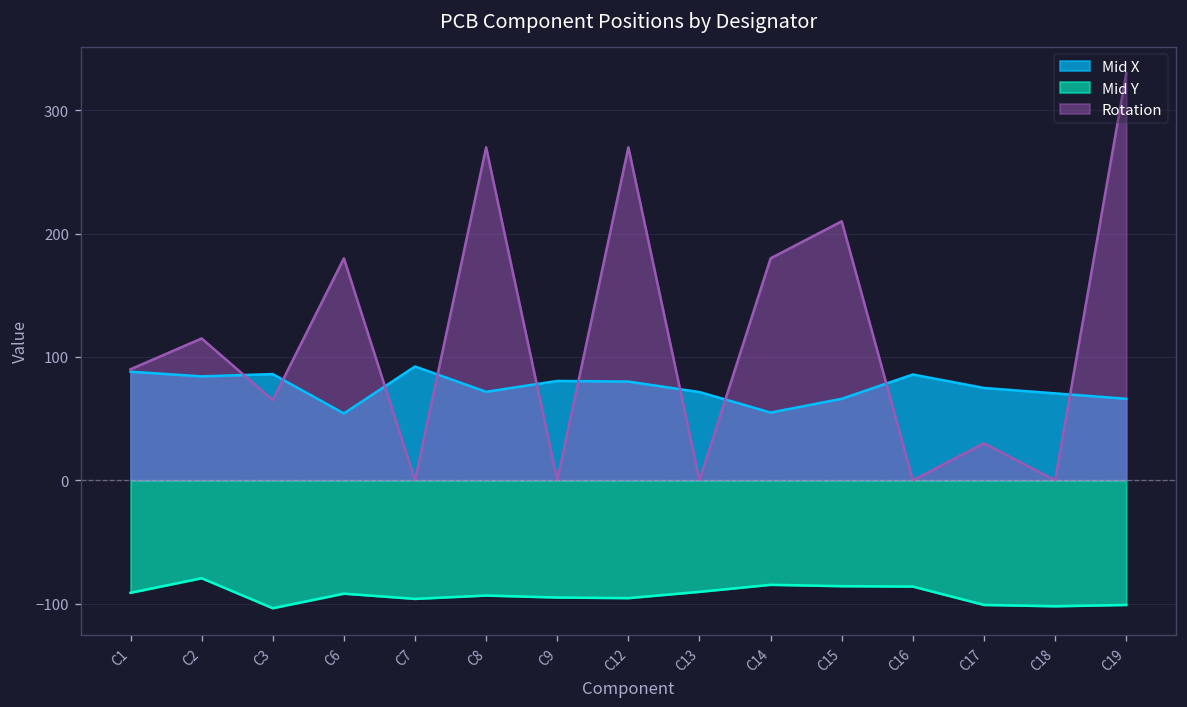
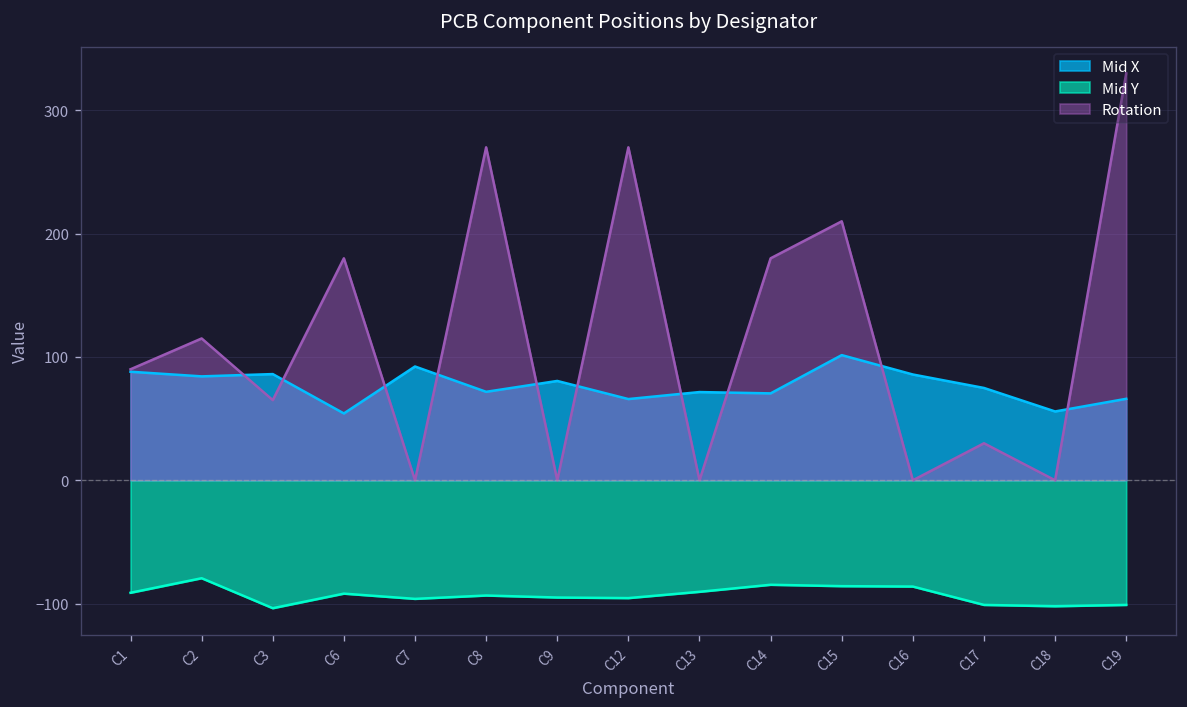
Mid X, C12: 80 -> 66
Mid X, C14: 55 -> 70
Mid X, C15: 66 -> 101
Mid X, C18: 70 -> 56
